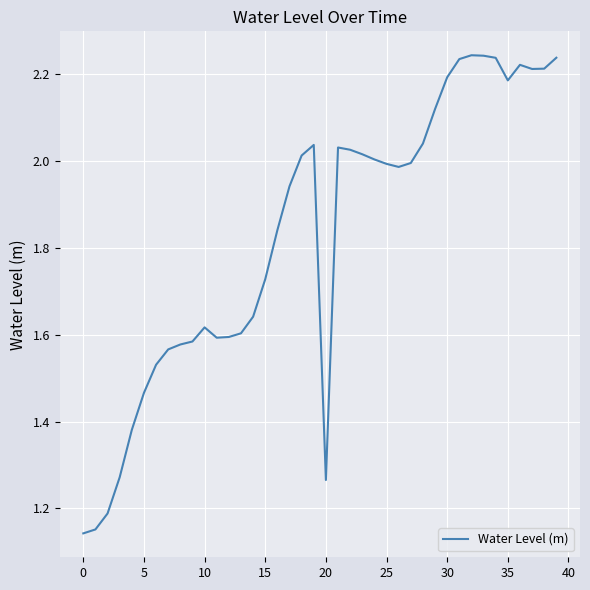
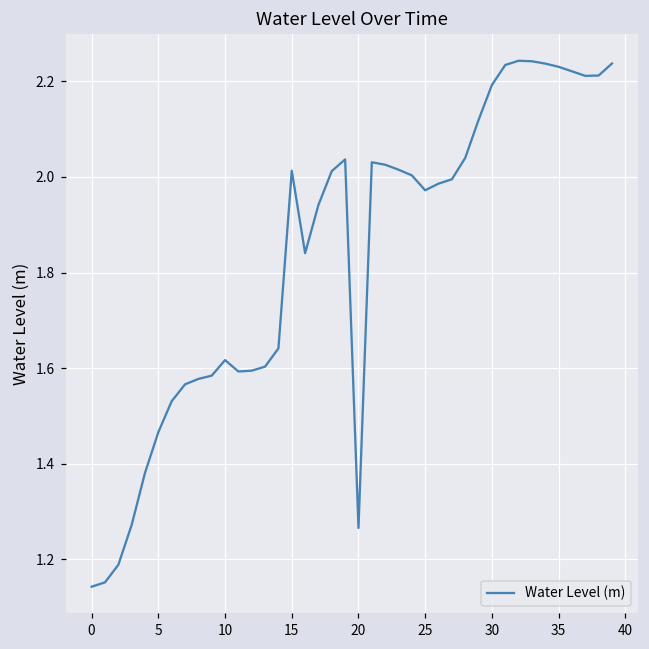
15: 1.73 -> 2.01
25: 1.99 -> 1.97
35: 2.19 -> 2.23
